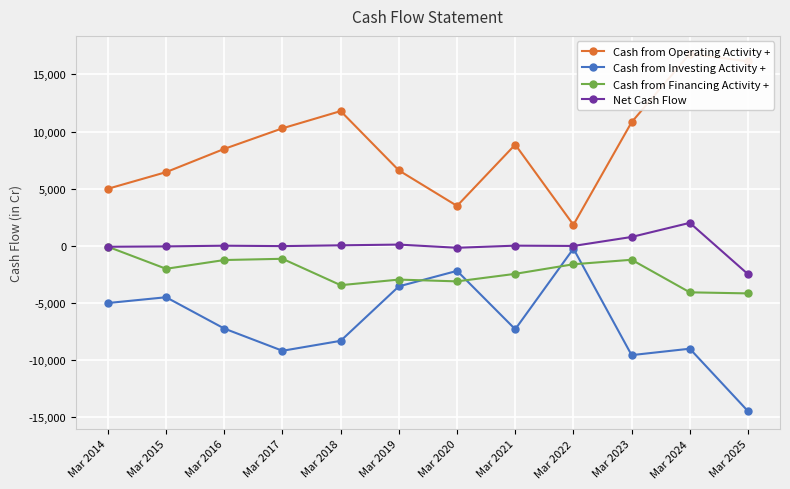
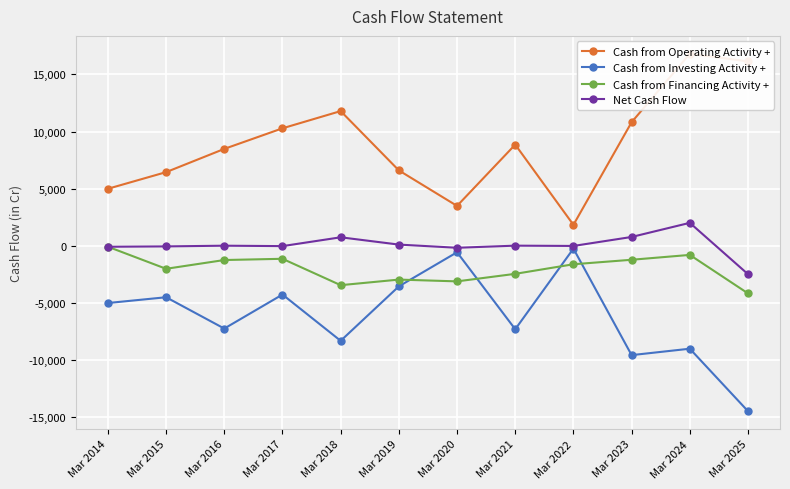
Cash from Investing Activity +, Mar 2017: -9,200 -> -4,300
Net Cash Flow, Mar 2018: 100 -> 800
Cash from Investing Activity +, Mar 2020: -2,200 -> -600
Cash from Financing Activity +, Mar 2024: -4,100 -> -800
